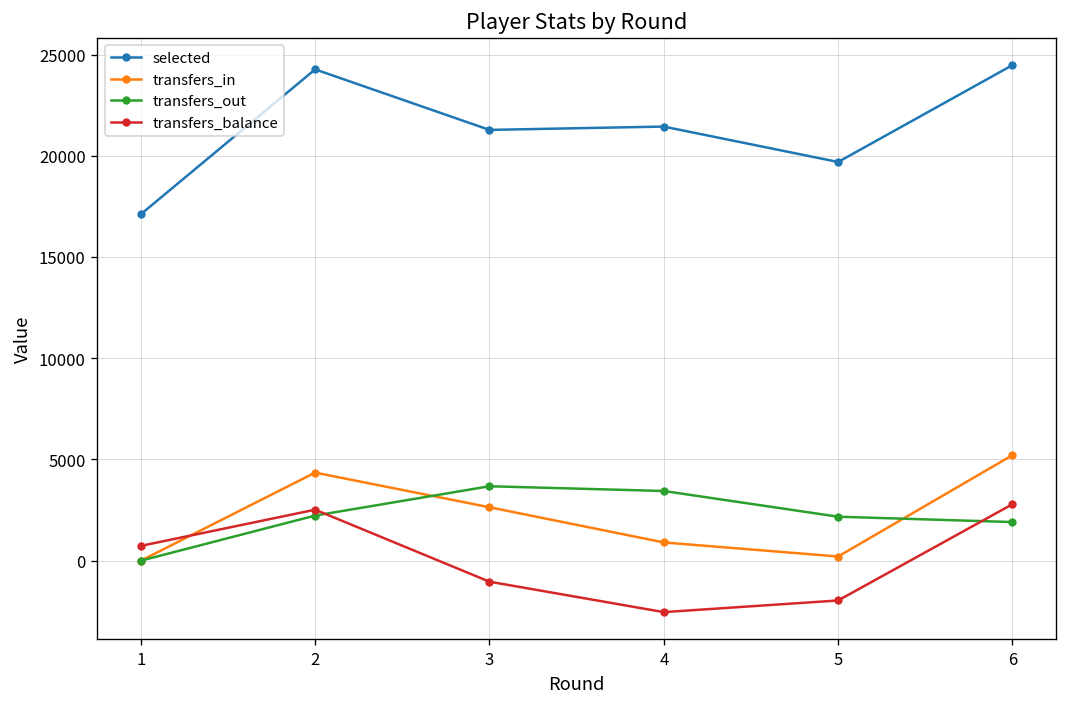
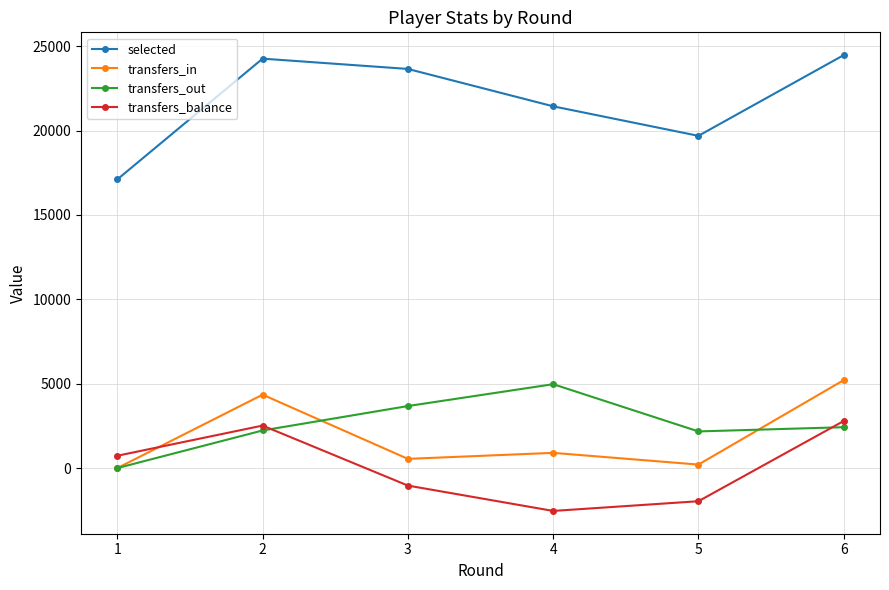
selected, 3: 21300 -> 23700
transfers_in, 3: 2600 -> 500
transfers_out, 4: 3400 -> 5000
transfers_out, 6: 1900 -> 2400
